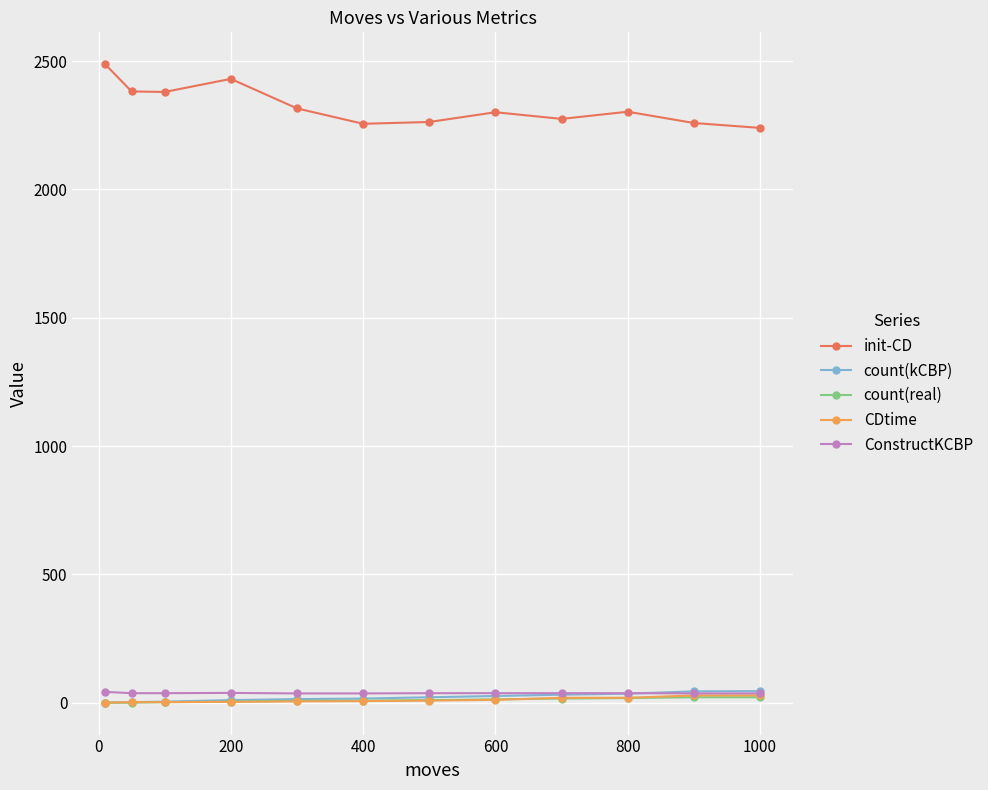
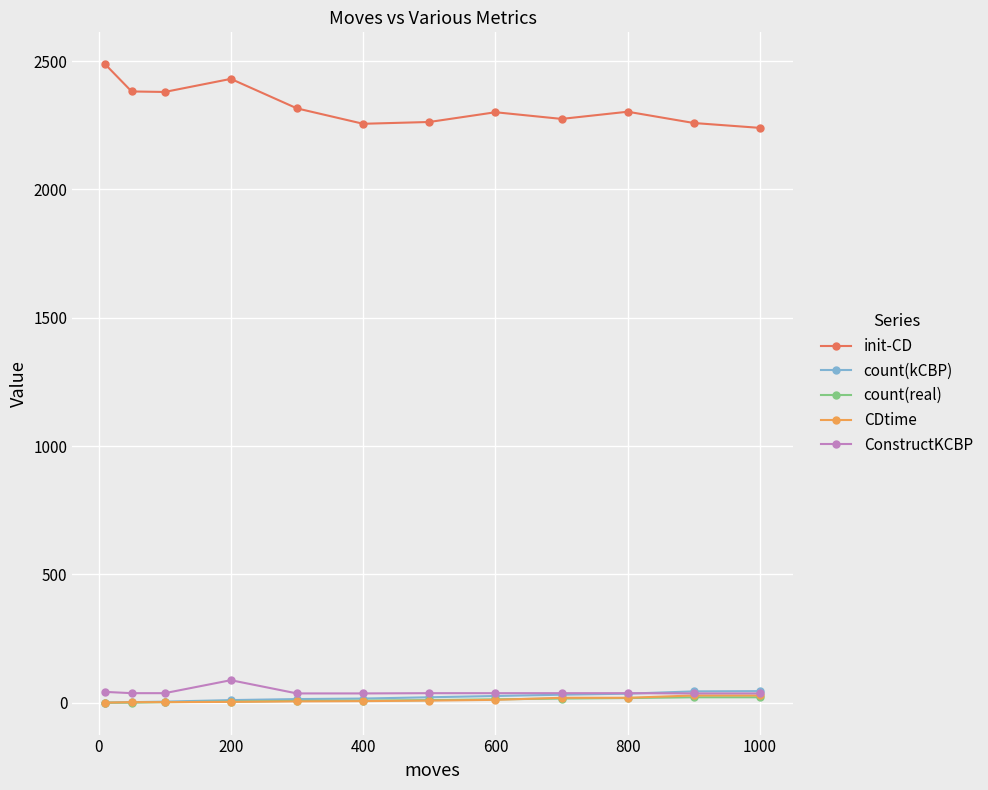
ConstructKCBP, 200: 40 -> 90
